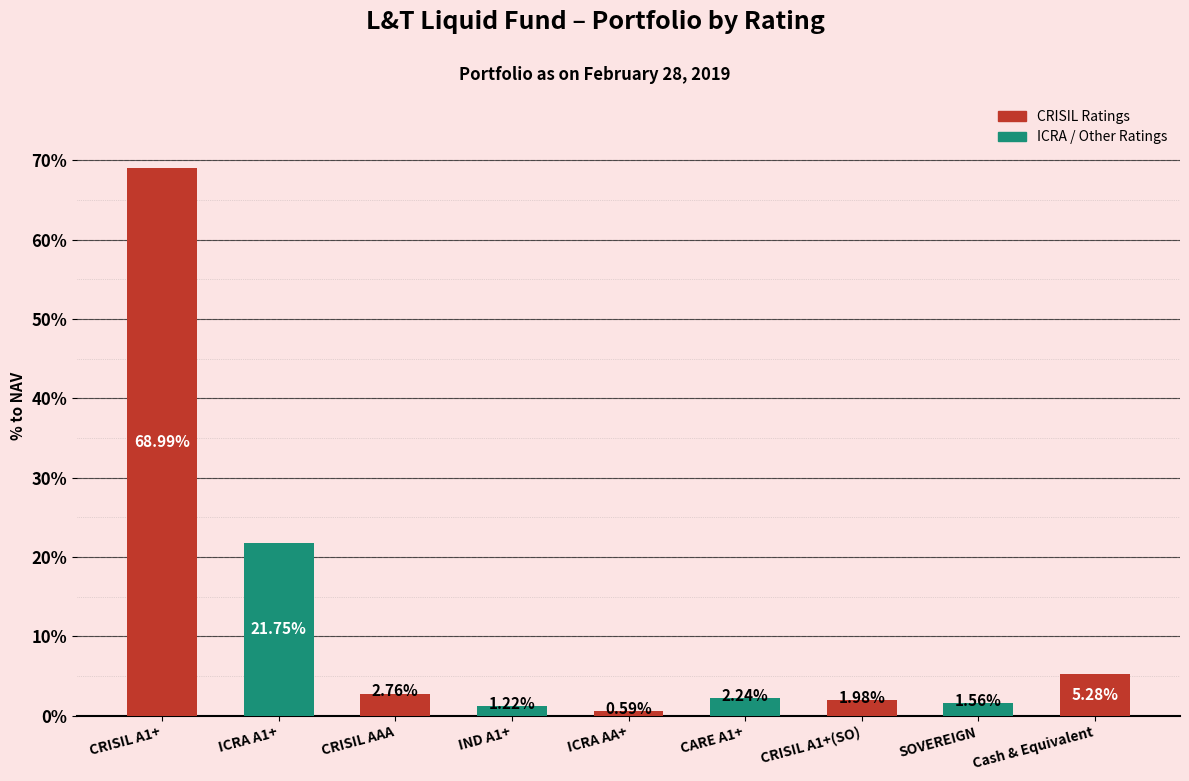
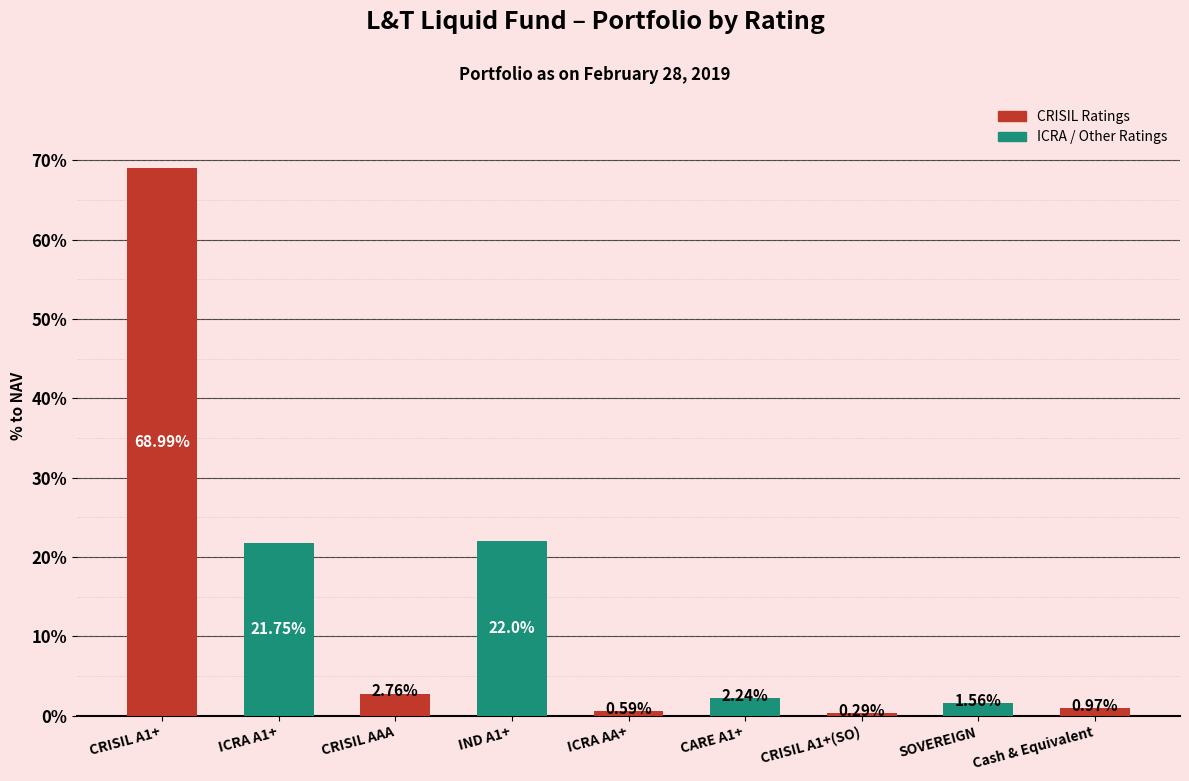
IND A1+: 1.22% -> 22.0%
CRISIL A1+(SO): 1.98% -> 0.29%
Cash & Equivalent: 5.28% -> 0.97%
